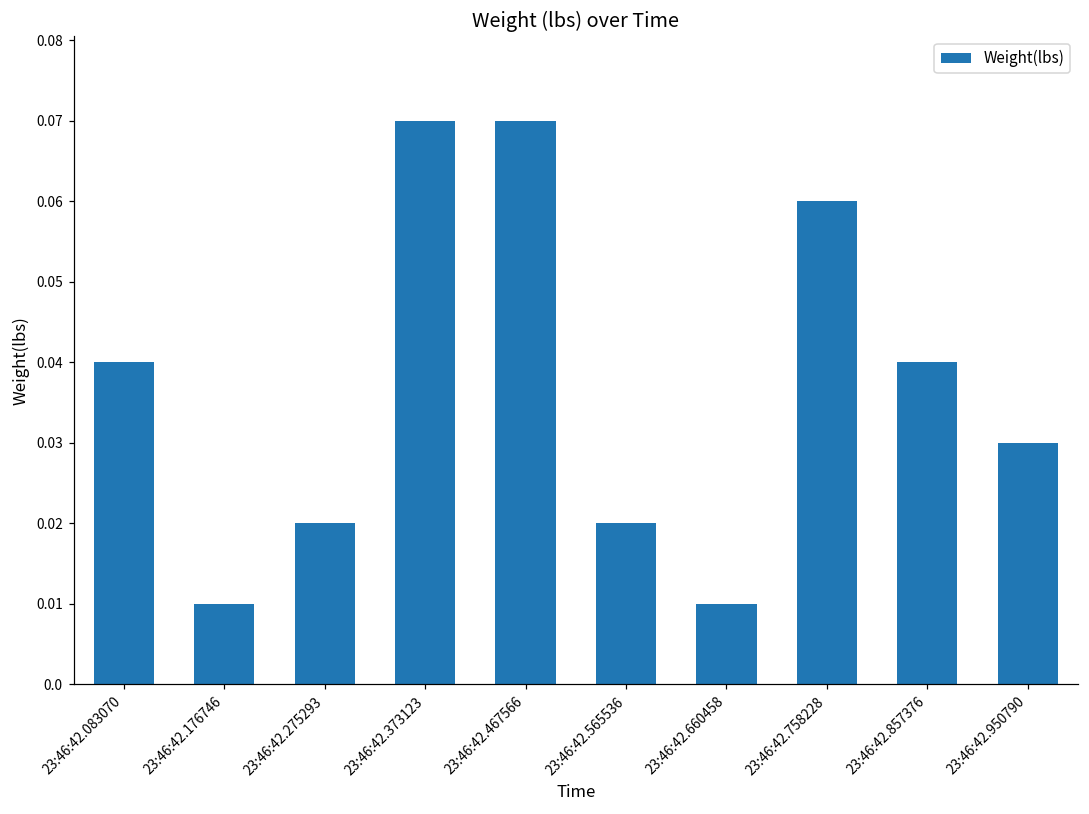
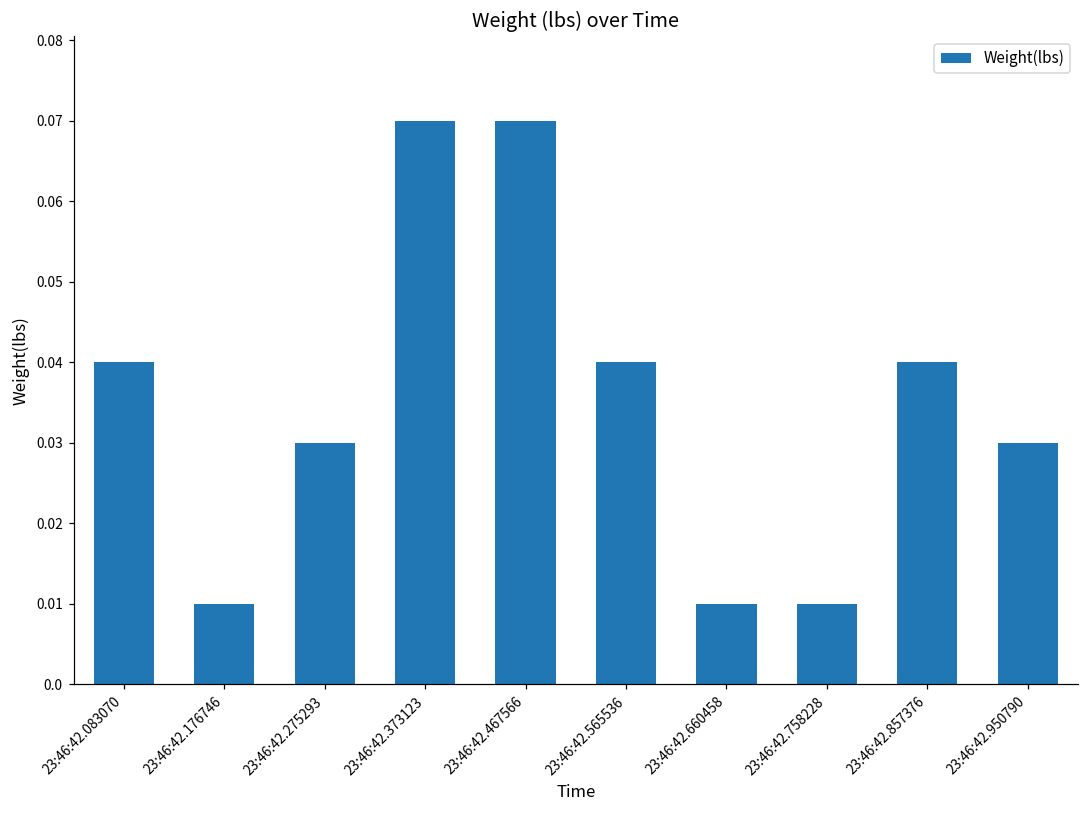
23:46:42.275293: 0.02 -> 0.03
23:46:42.565536: 0.02 -> 0.04
23:46:42.758228: 0.06 -> 0.01
